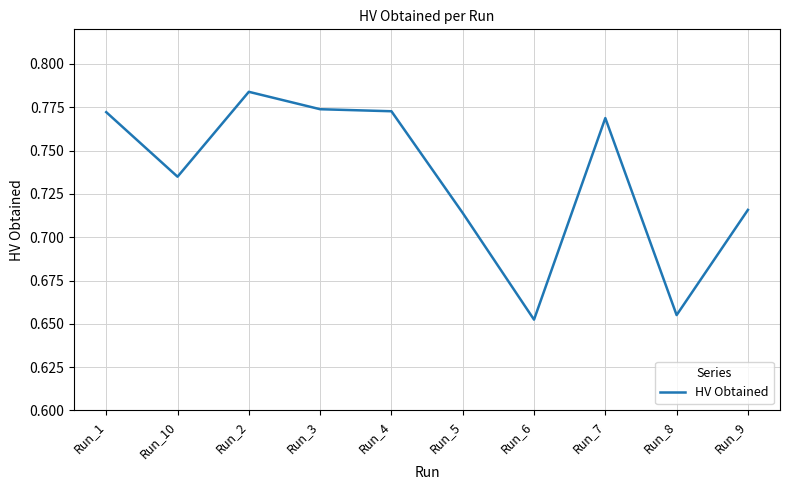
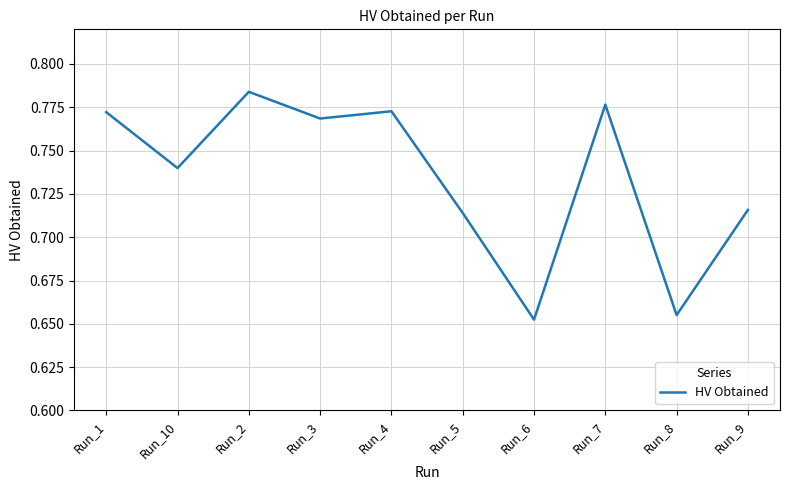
Run_10: 0.735 -> 0.740
Run_3: 0.774 -> 0.769
Run_7: 0.769 -> 0.777
